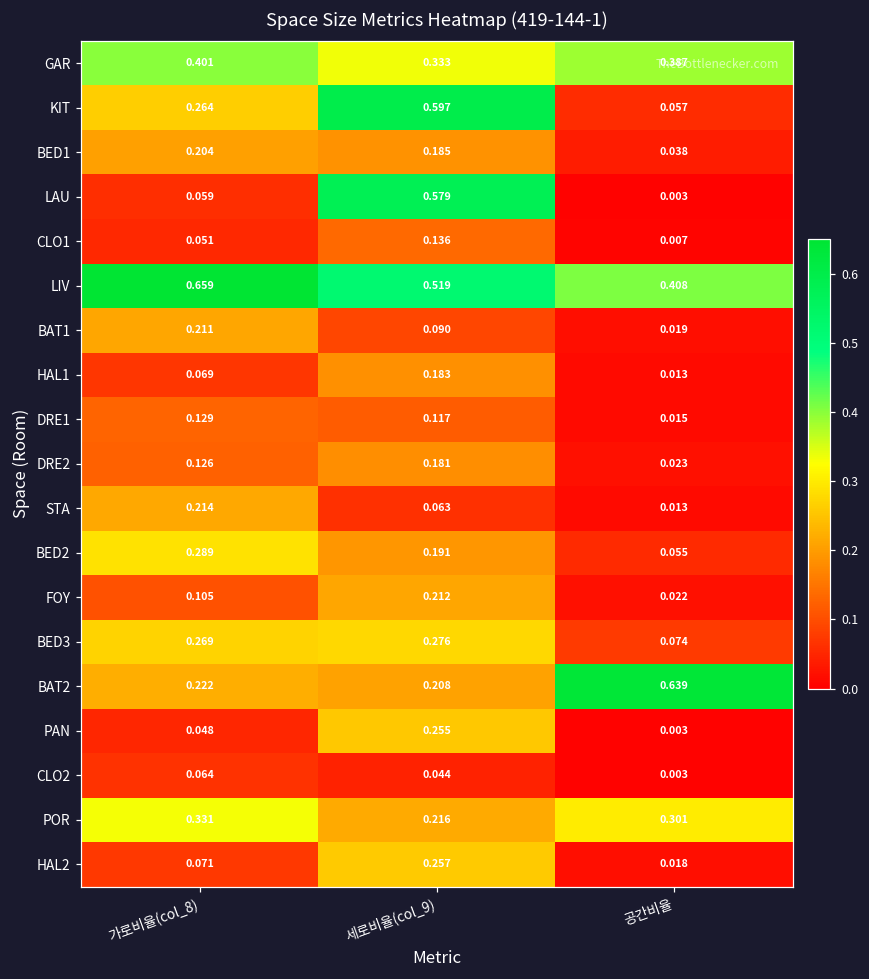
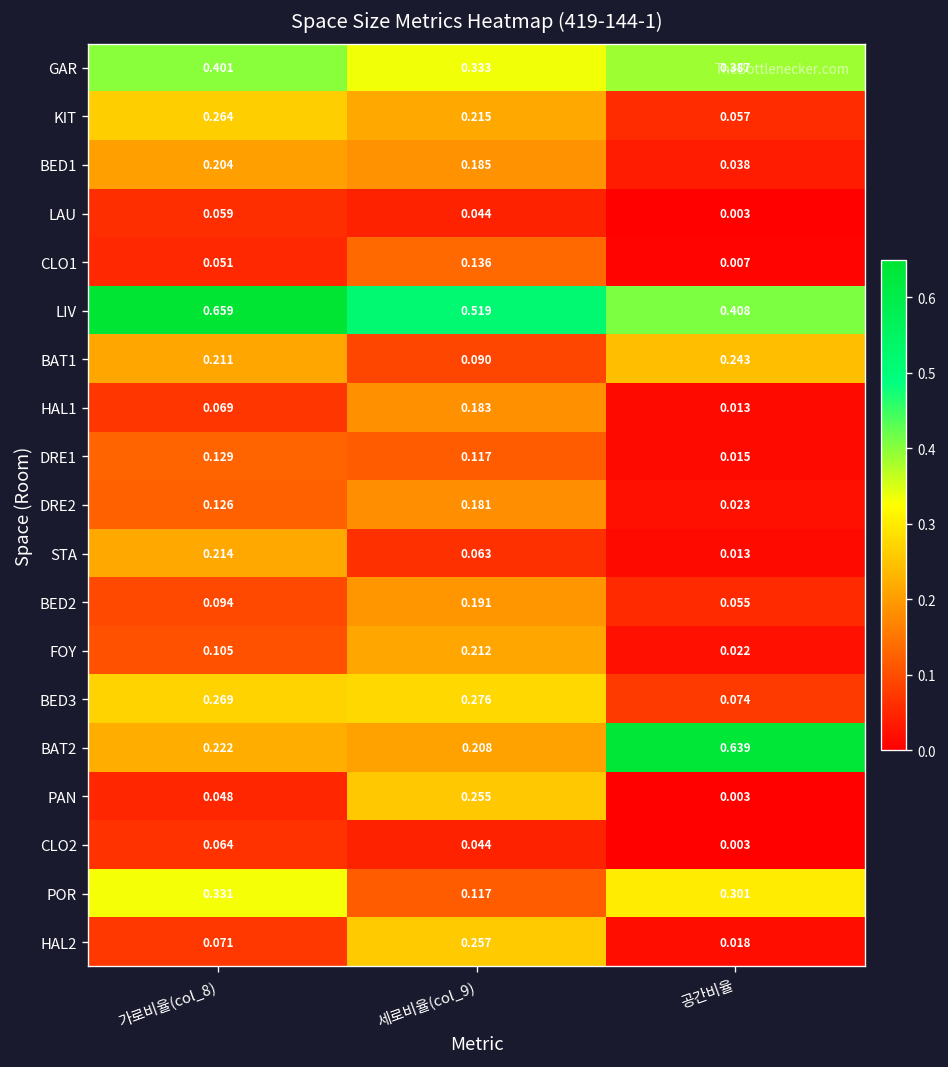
KIT, 세로비율(col_9): 0.597 -> 0.215
LAU, 세로비율(col_9): 0.579 -> 0.044
BAT1, 공간비율: 0.019 -> 0.243
BED2, 가로비율(col_8): 0.289 -> 0.094
POR, 세로비율(col_9): 0.216 -> 0.117
